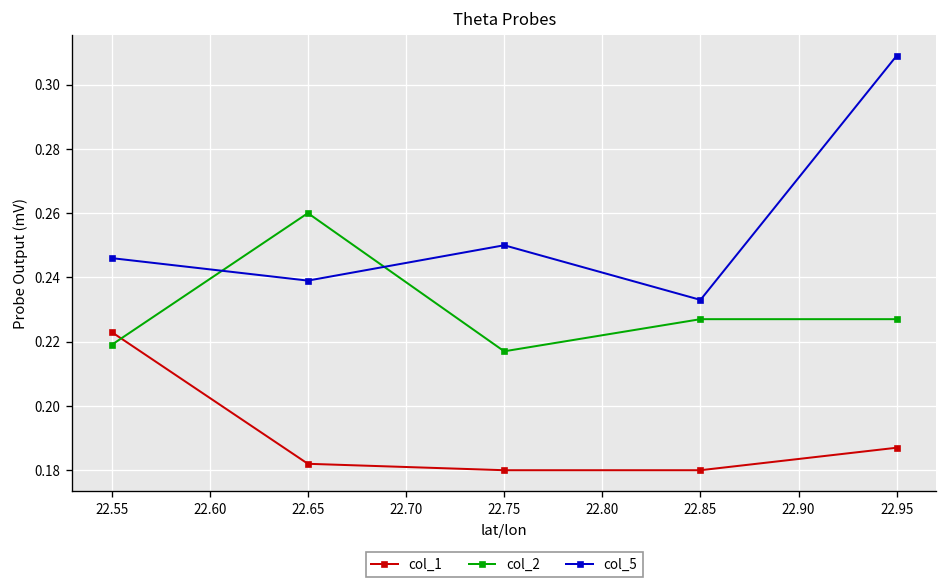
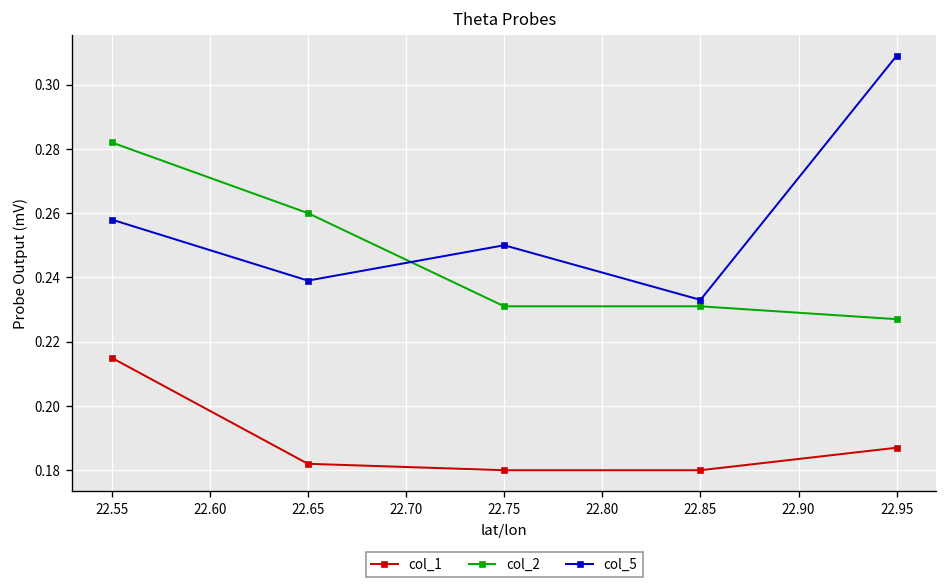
col_1, 22.55: 0.223 -> 0.215
col_2, 22.55: 0.219 -> 0.282
col_5, 22.55: 0.246 -> 0.258
col_2, 22.75: 0.217 -> 0.231
col_2, 22.85: 0.227 -> 0.231
